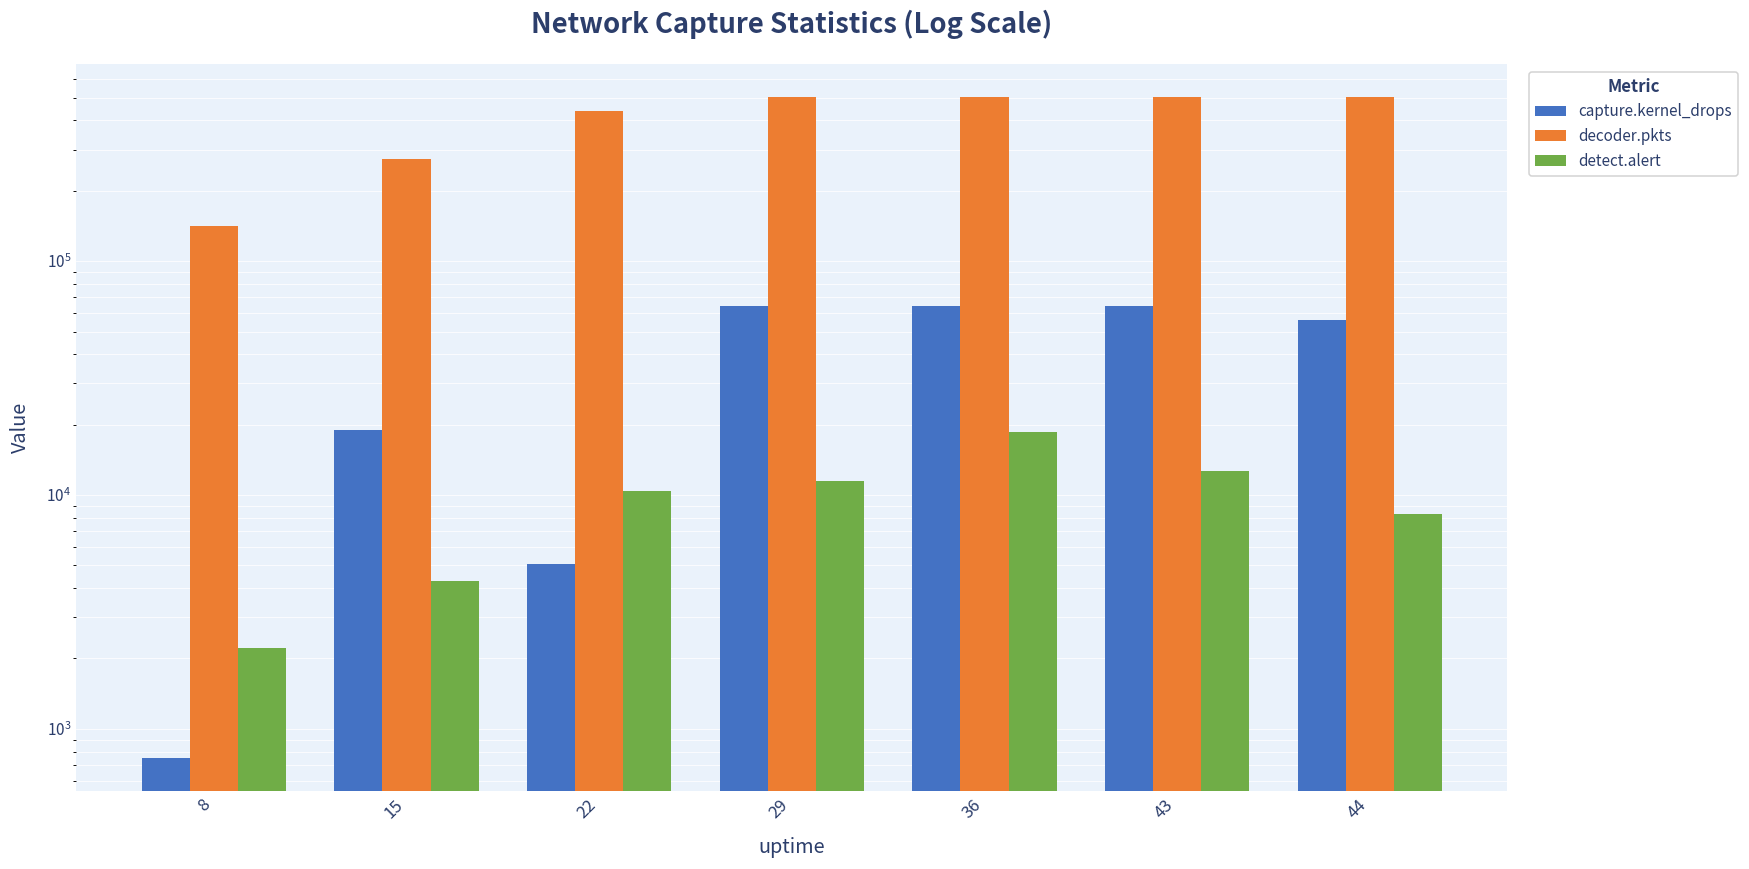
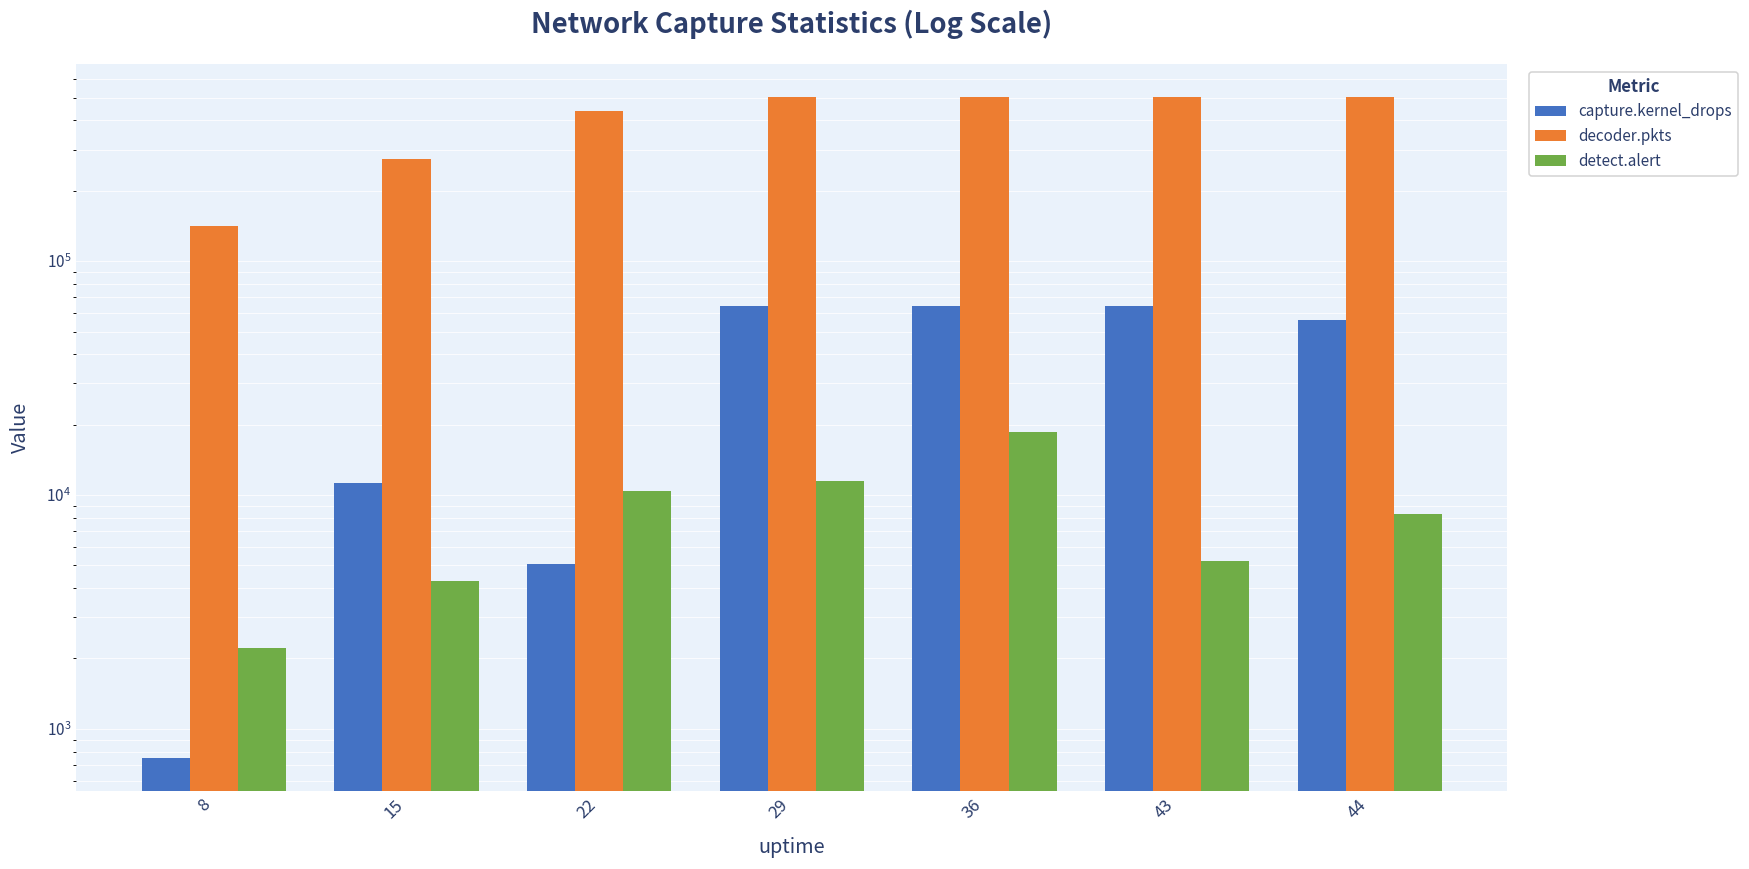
capture.kernel_drops, 15: 19000 -> 11000
detect.alert, 43: 13000 -> 5200
